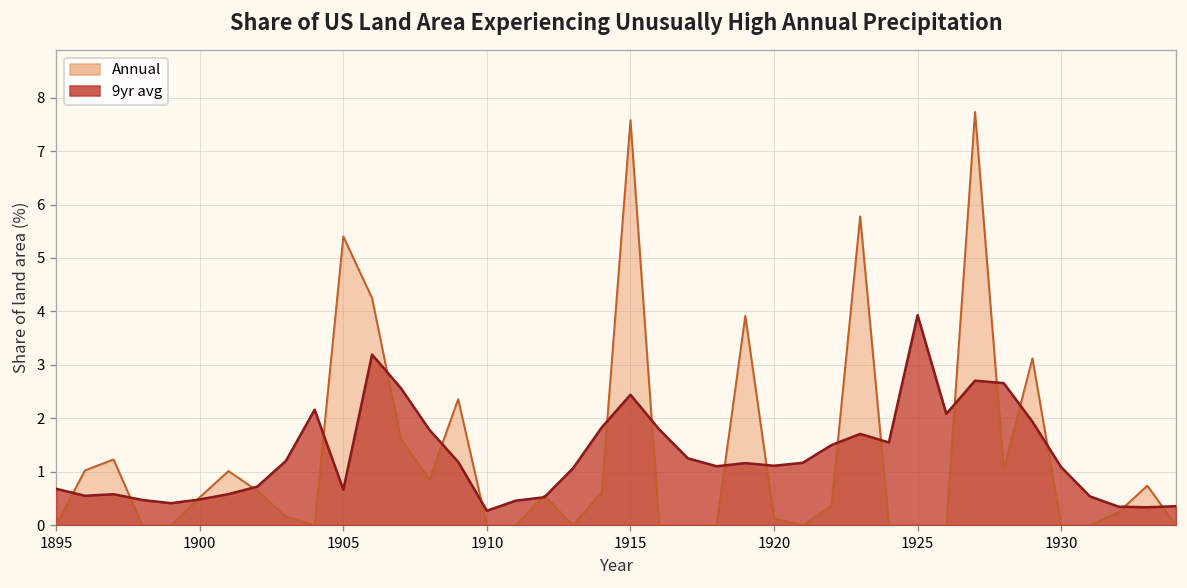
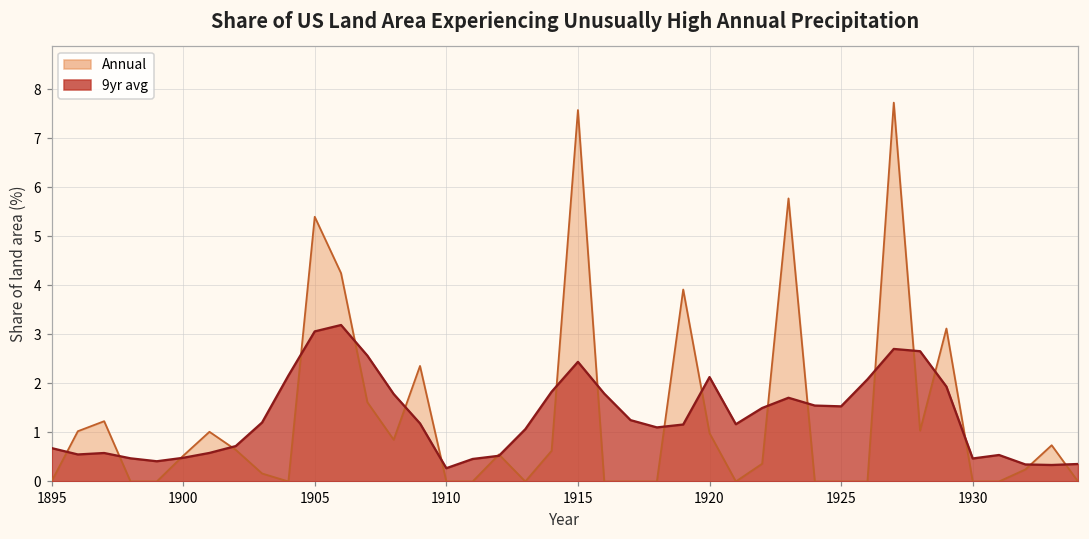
9yr avg, 1905: 0.7 -> 3.1
Annual, 1920: 0.1 -> 1.0
9yr avg, 1920: 1.1 -> 2.1
9yr avg, 1925: 3.9 -> 1.5
9yr avg, 1930: 1.1 -> 0.5
